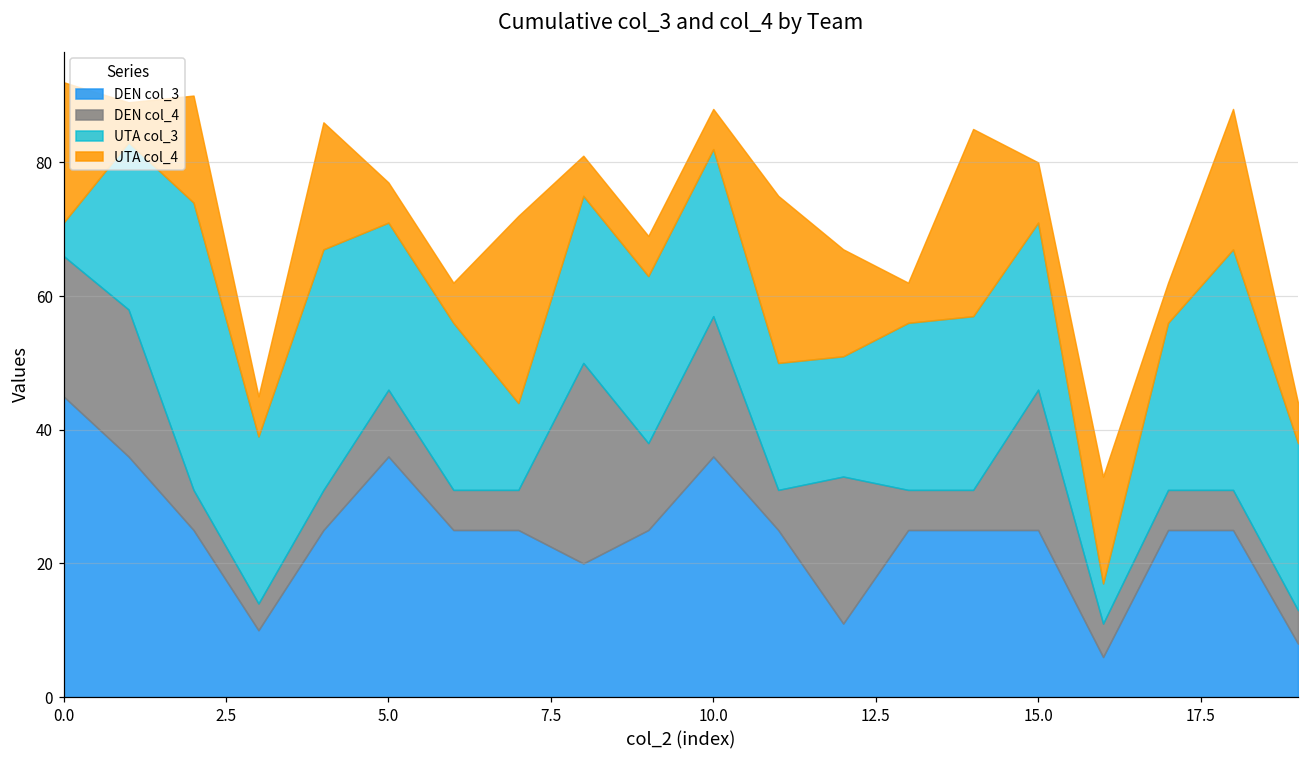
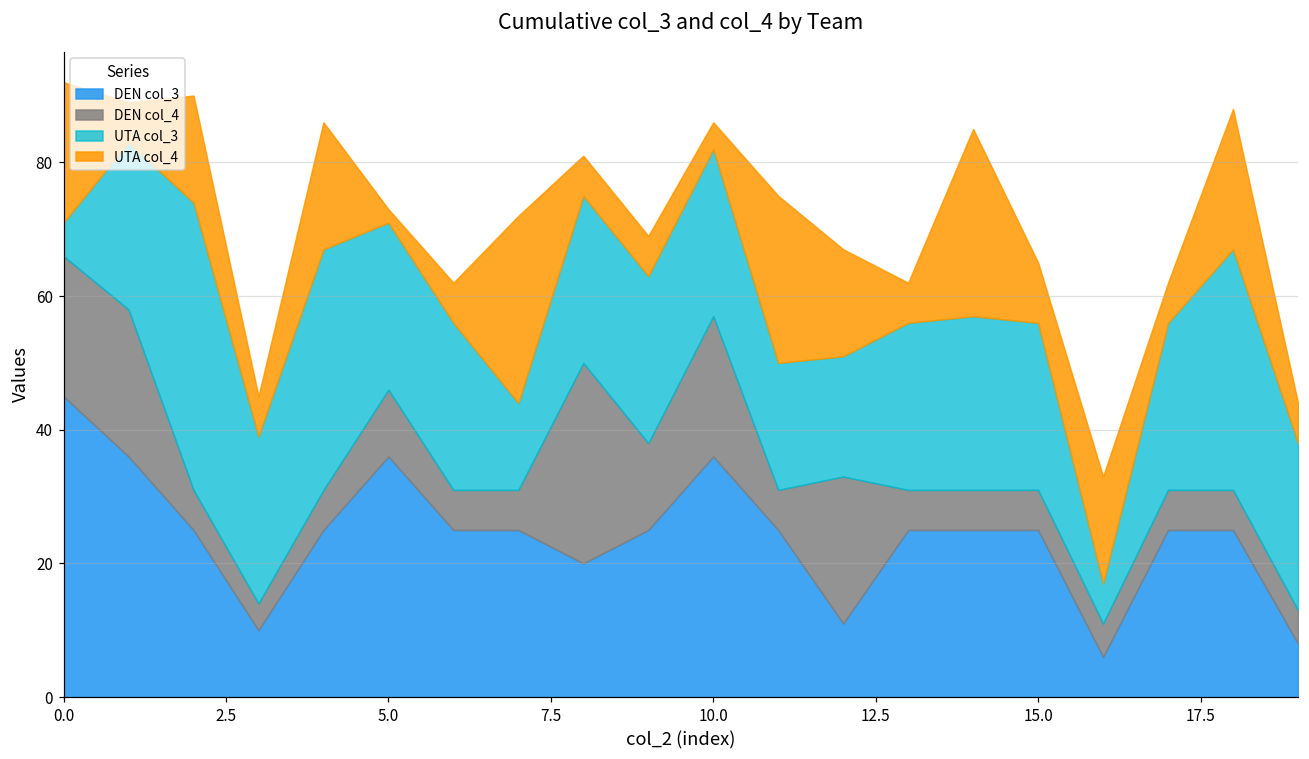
UTA col_4, 5.0: 6 -> 2
UTA col_4, 10.0: 6 -> 4
DEN col_4, 15.0: 21 -> 6
